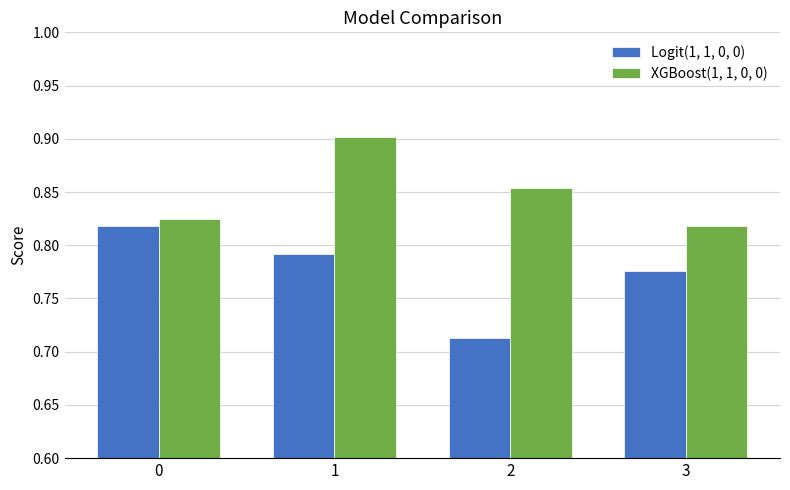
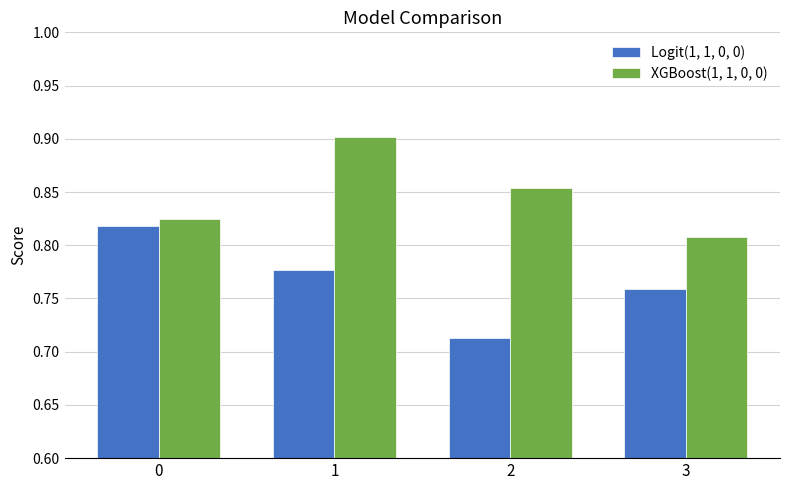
Logit(1, 1, 0, 0), 1: 0.792 -> 0.777
Logit(1, 1, 0, 0), 3: 0.776 -> 0.759
XGBoost(1, 1, 0, 0), 3: 0.818 -> 0.807
